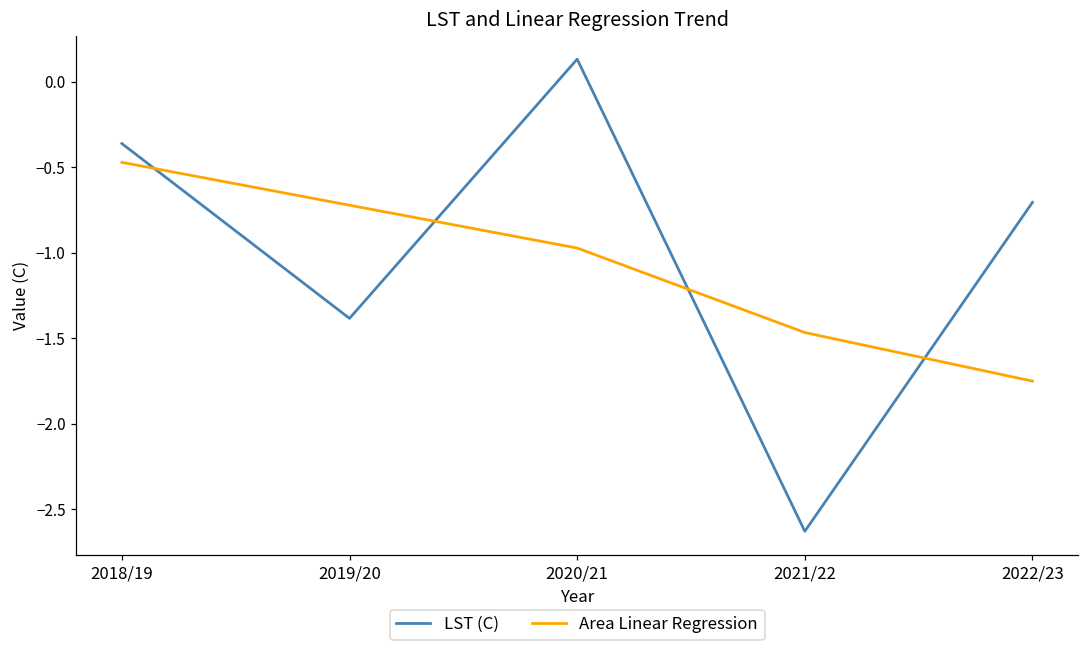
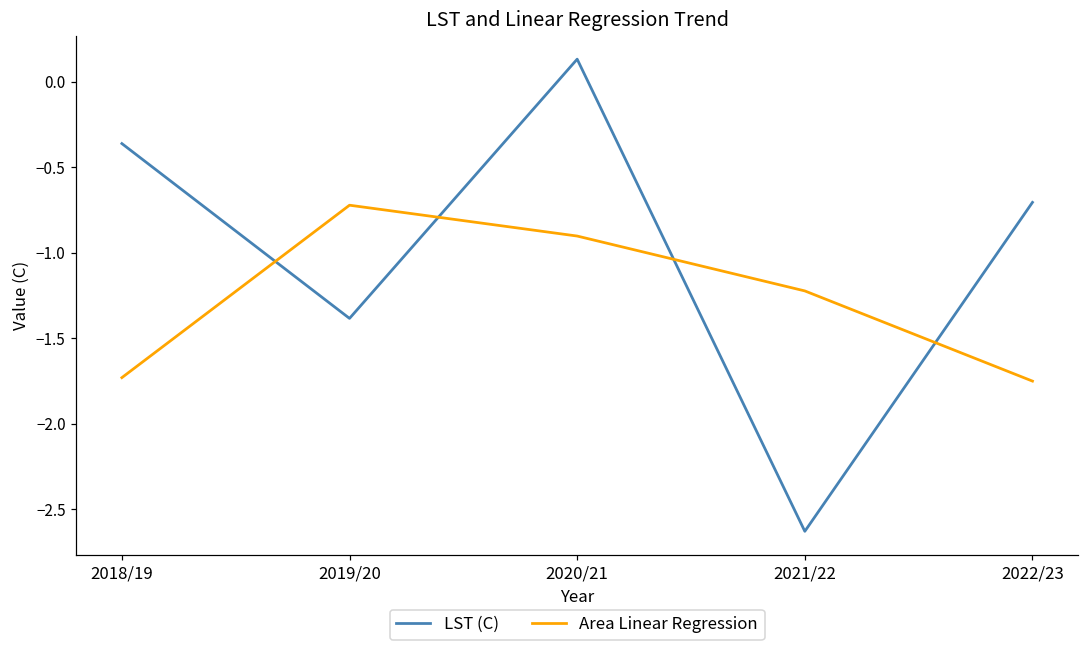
Area Linear Regression, 2018/19: -0.47 -> -1.73
Area Linear Regression, 2020/21: -0.97 -> -0.90
Area Linear Regression, 2021/22: -1.47 -> -1.22
